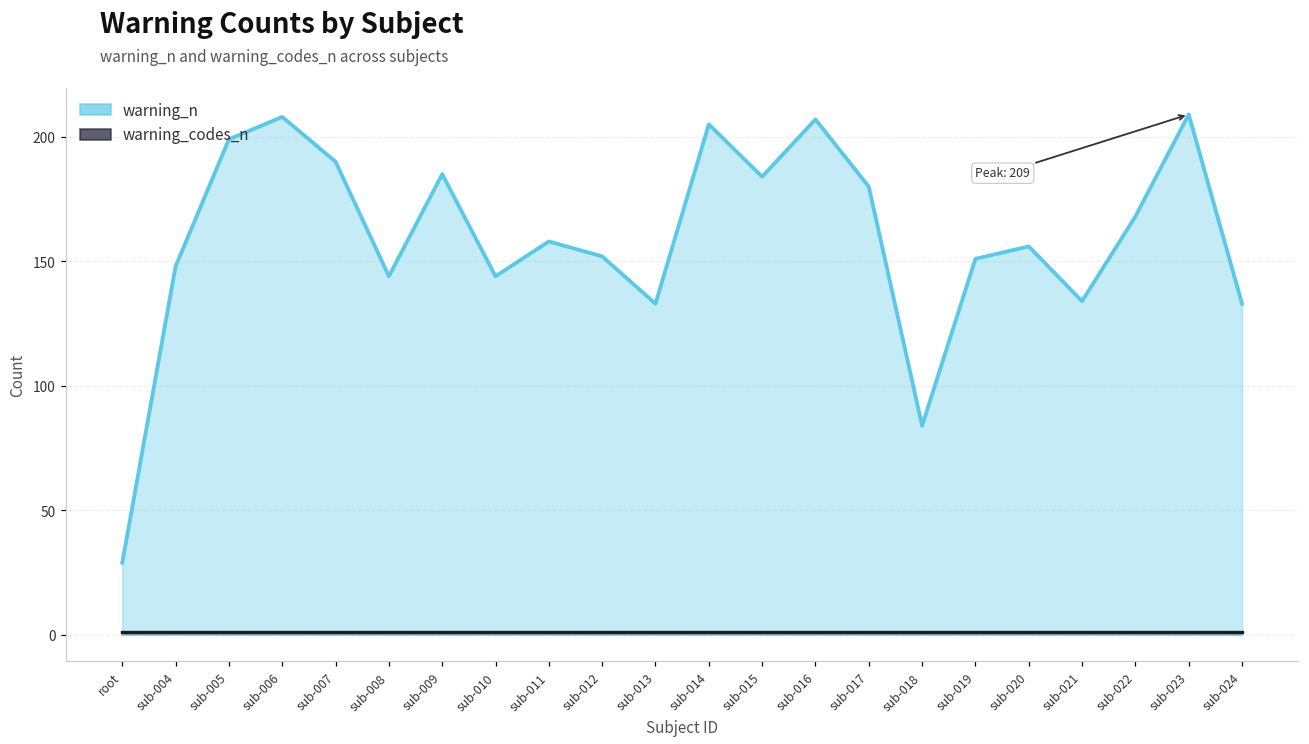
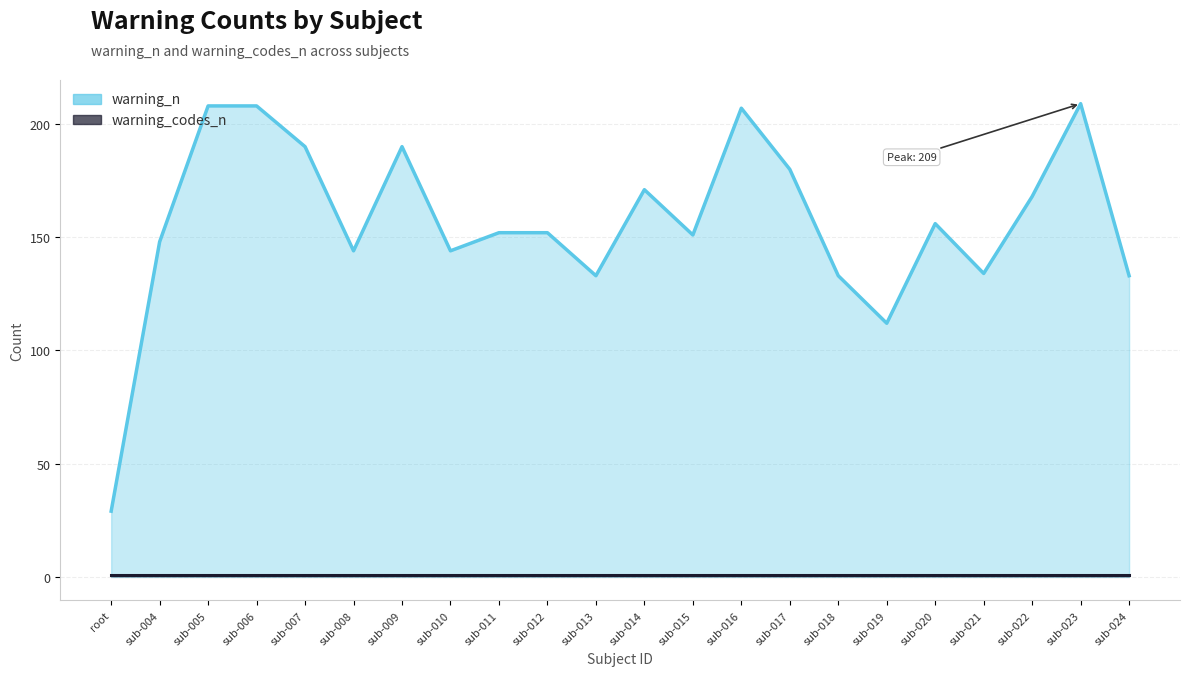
warning_n, sub-005: 199 -> 208
warning_n, sub-009: 185 -> 190
warning_n, sub-011: 158 -> 152
warning_n, sub-014: 205 -> 171
warning_n, sub-015: 184 -> 151
warning_n, sub-018: 84 -> 133
warning_n, sub-019: 151 -> 112
